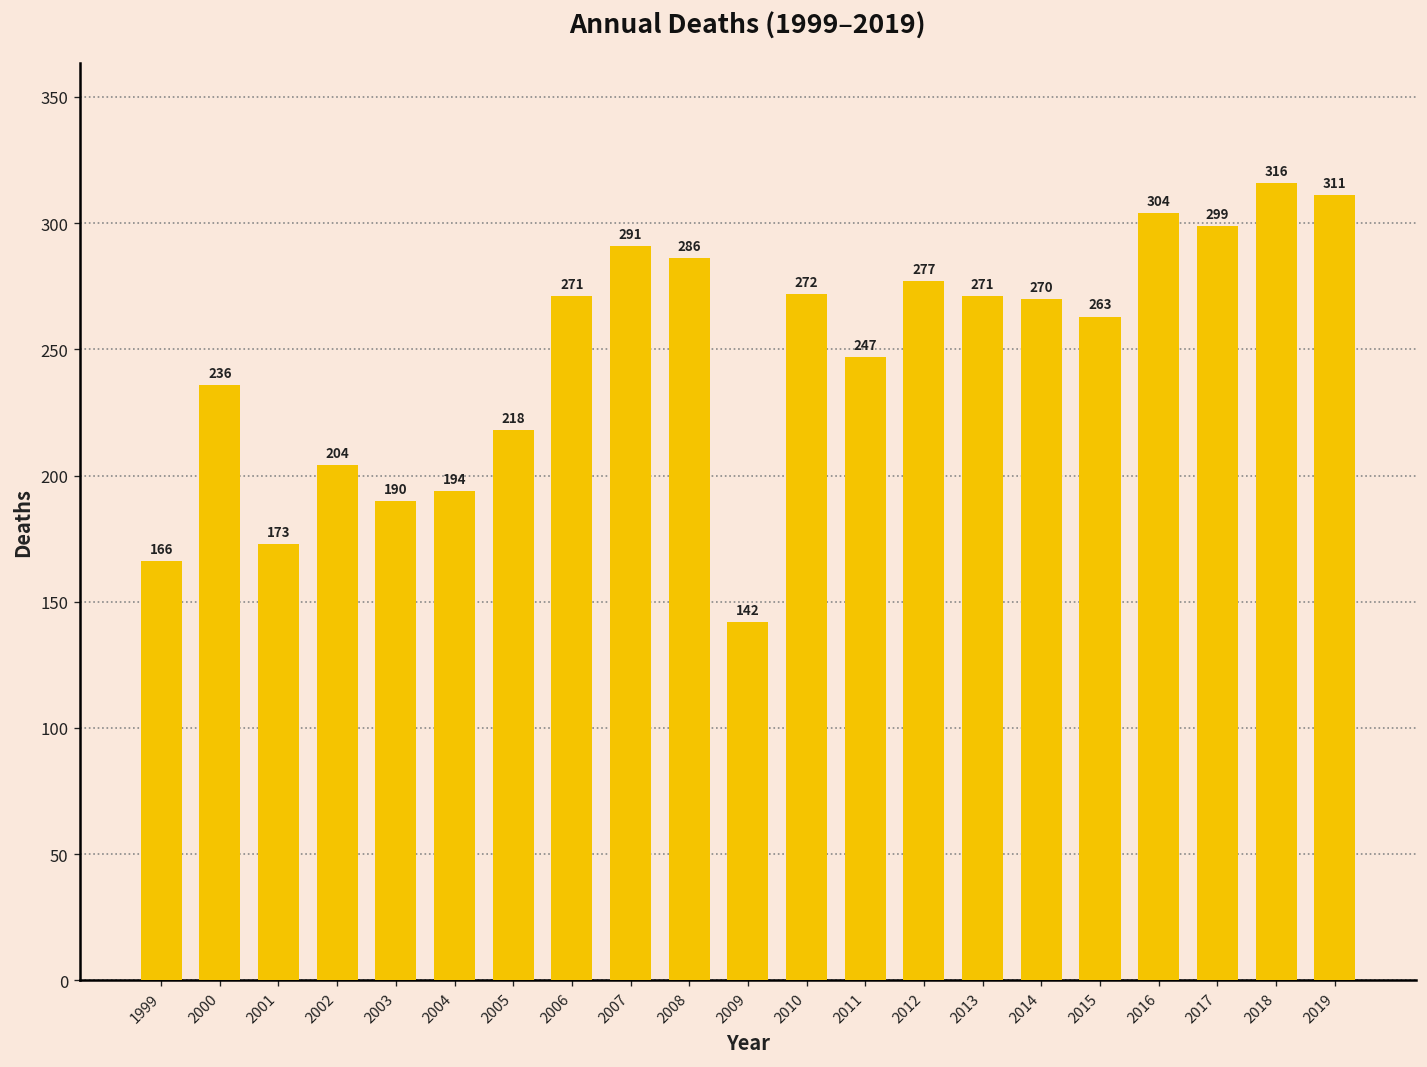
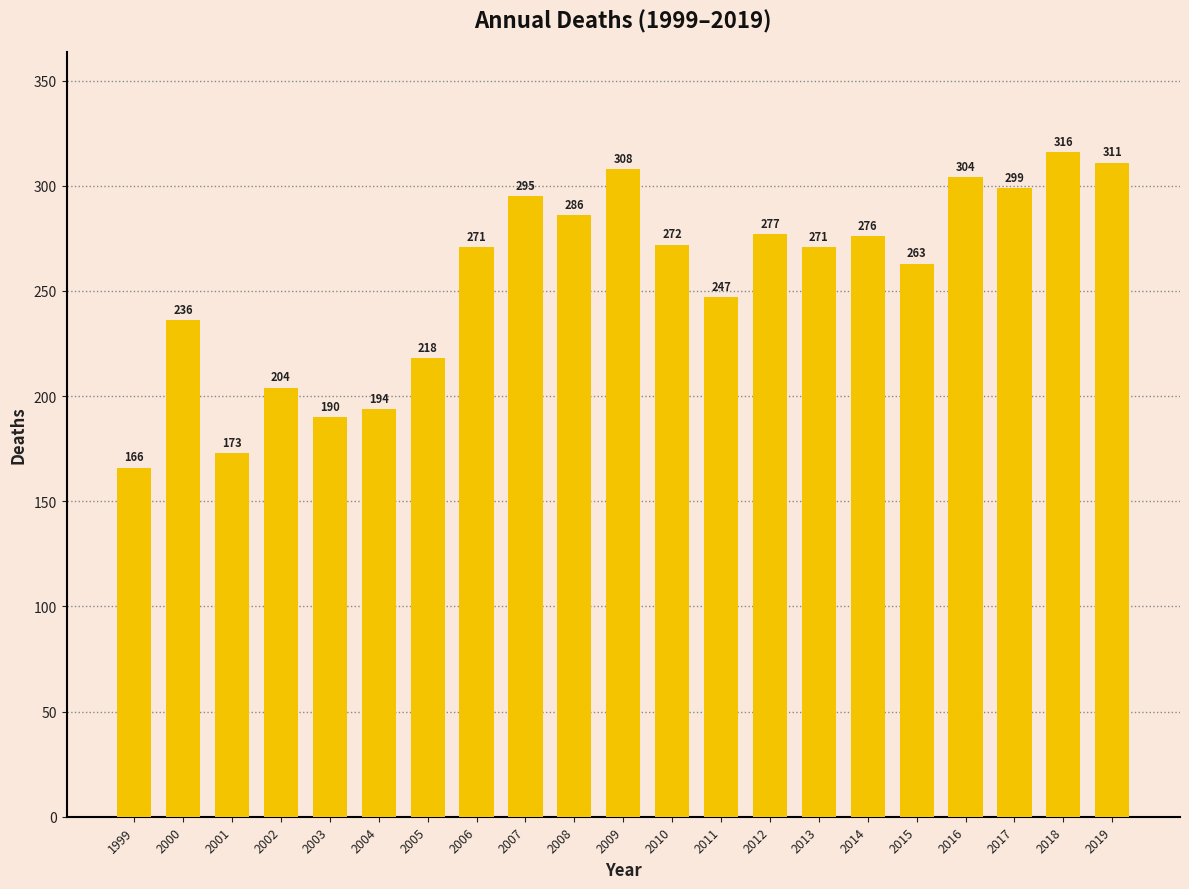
2007: 291 -> 295
2009: 142 -> 308
2014: 270 -> 276
